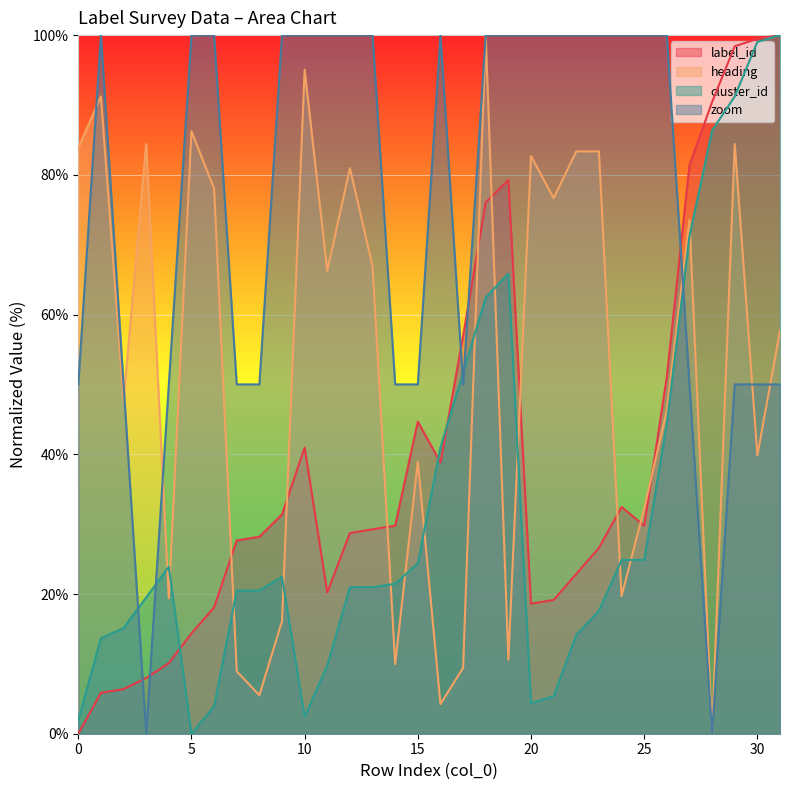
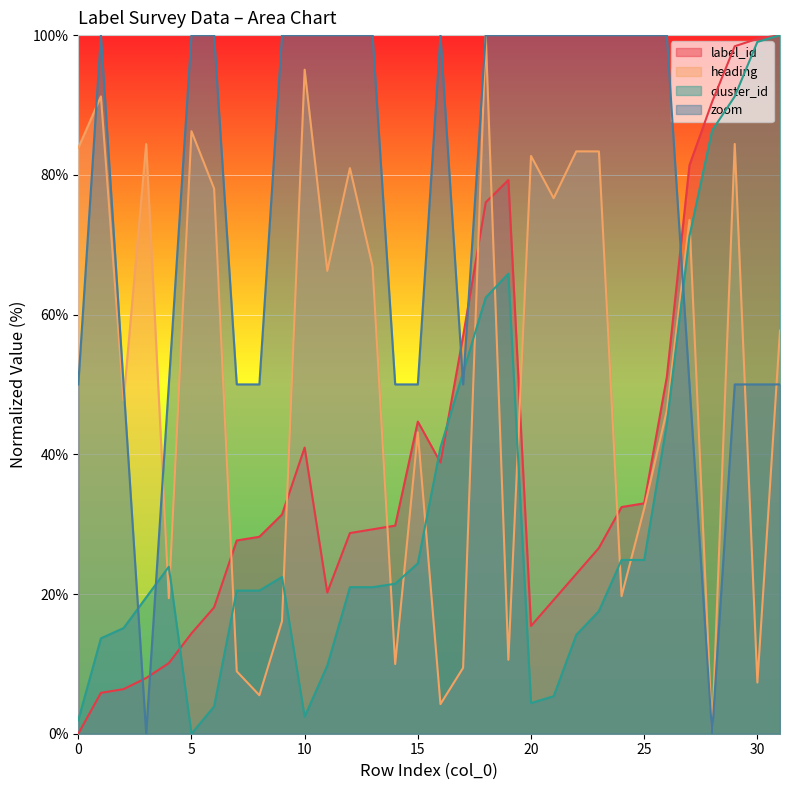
heading, 15: 39% -> 43%
label_id, 20: 19% -> 15%
label_id, 25: 30% -> 33%
heading, 30: 40% -> 7%
